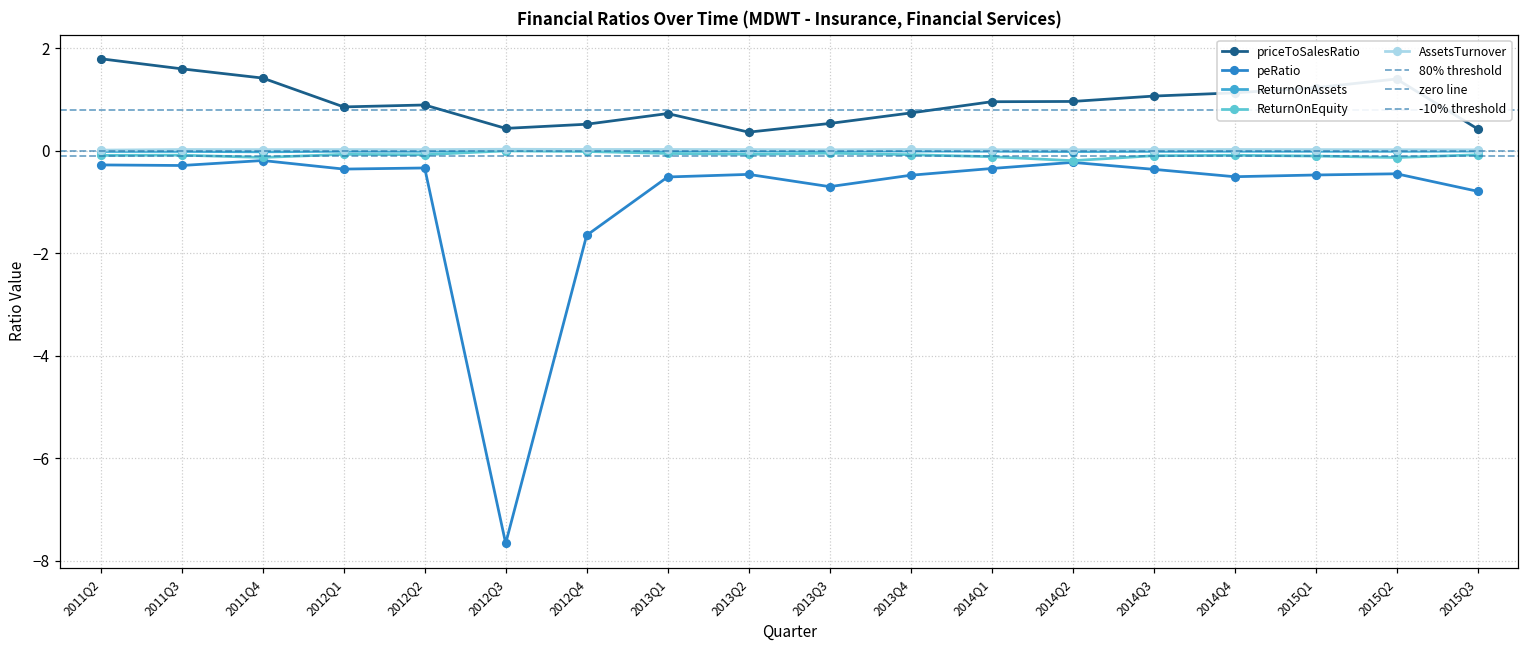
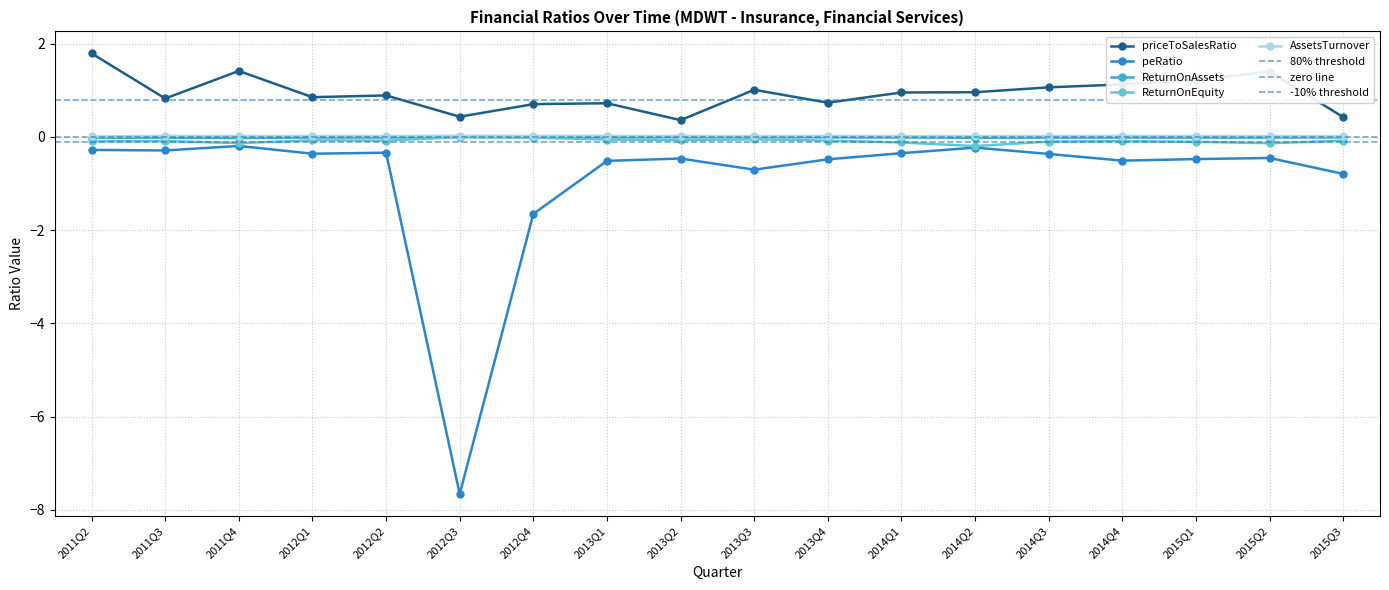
priceToSalesRatio, 2011Q3: 1.6 -> 0.8
priceToSalesRatio, 2012Q4: 0.5 -> 0.7
priceToSalesRatio, 2013Q3: 0.5 -> 1.0
